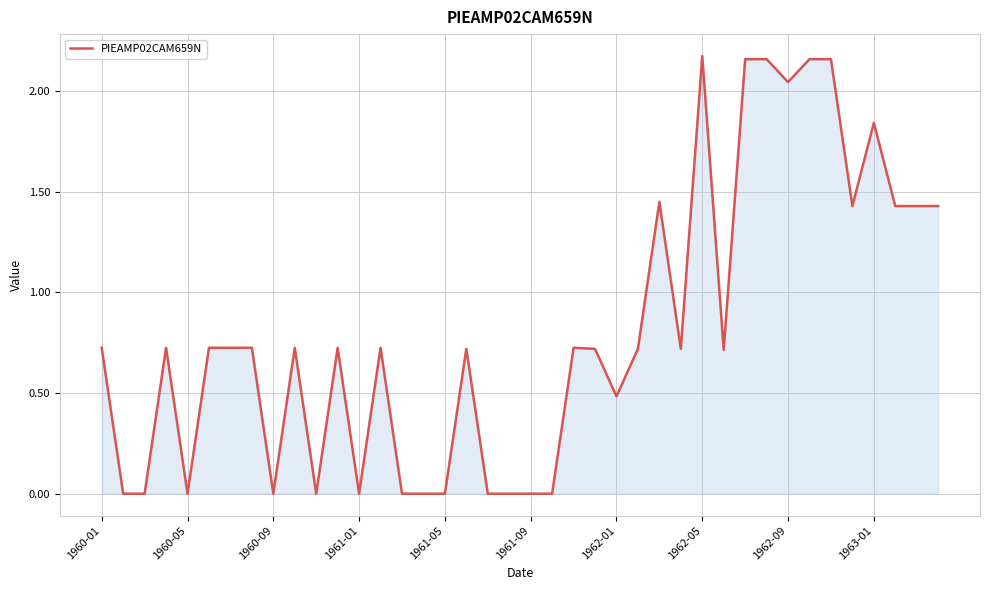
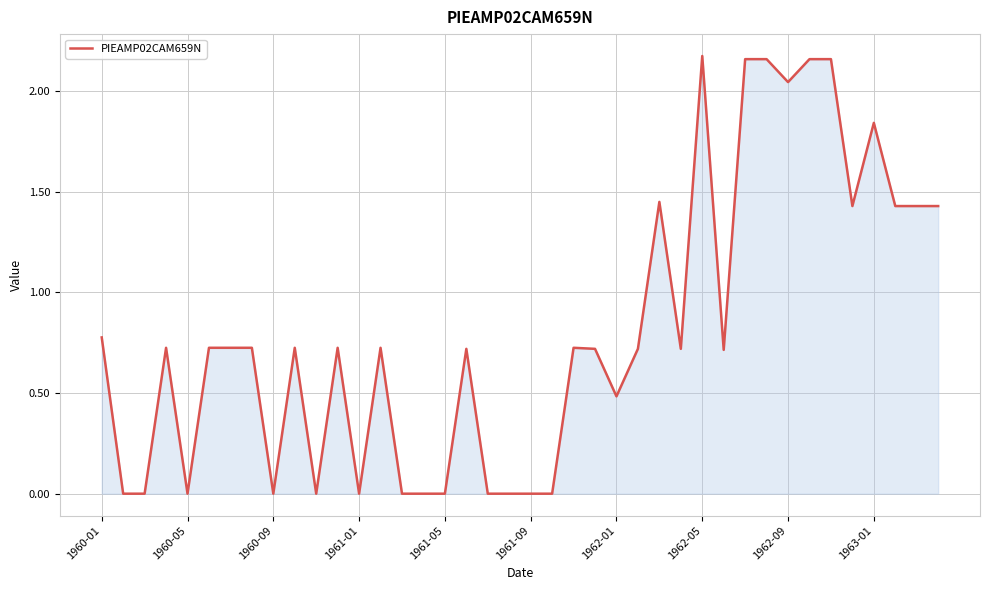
1960-01: 0.72 -> 0.78
